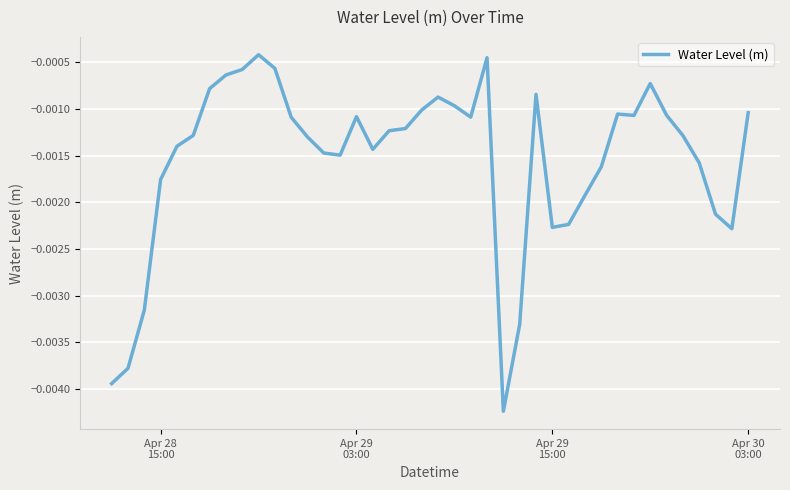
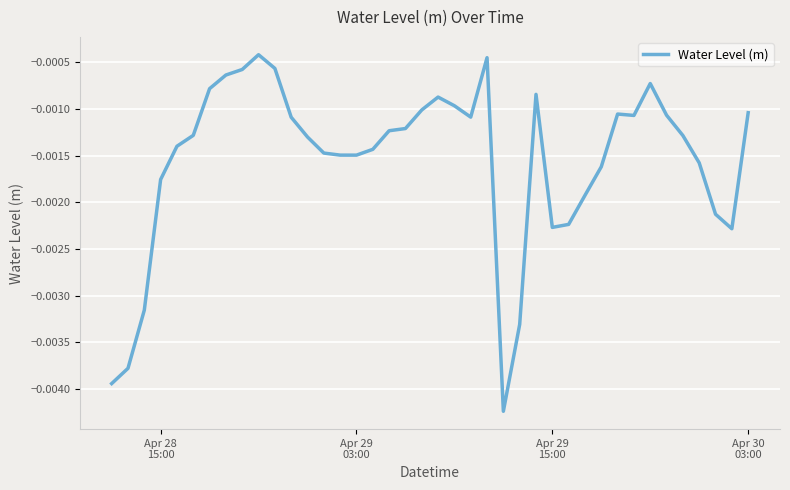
Apr 29 03:00: -0.0011 -> -0.0015
